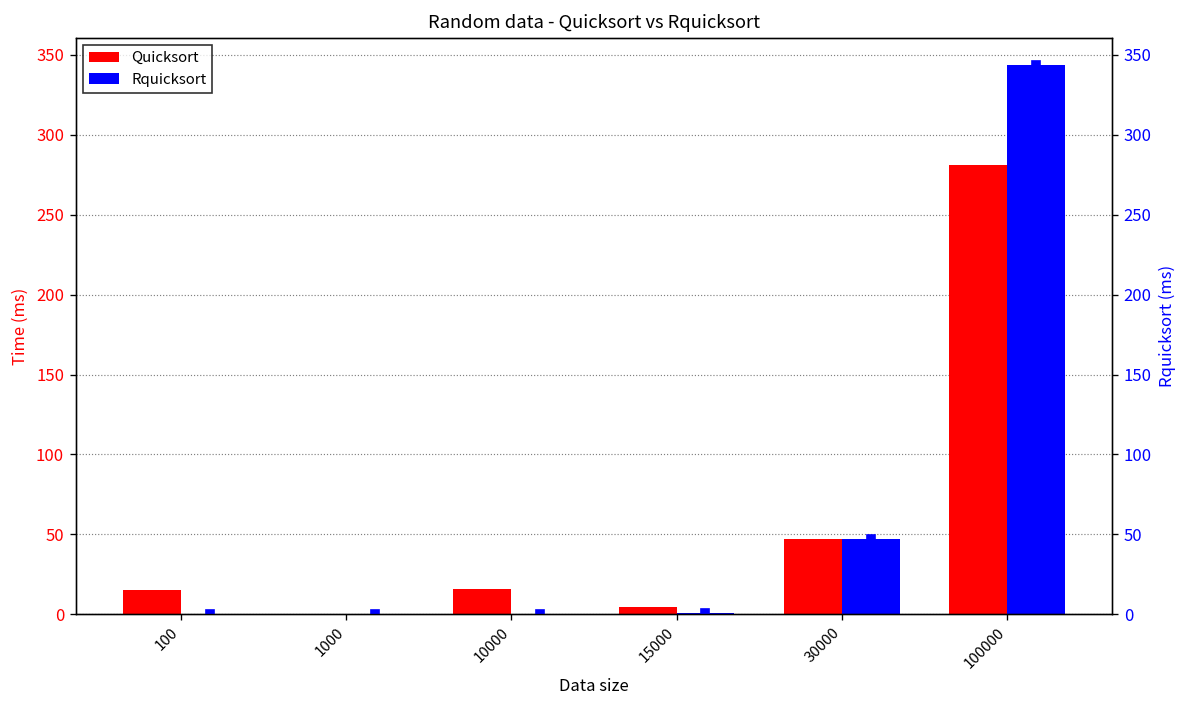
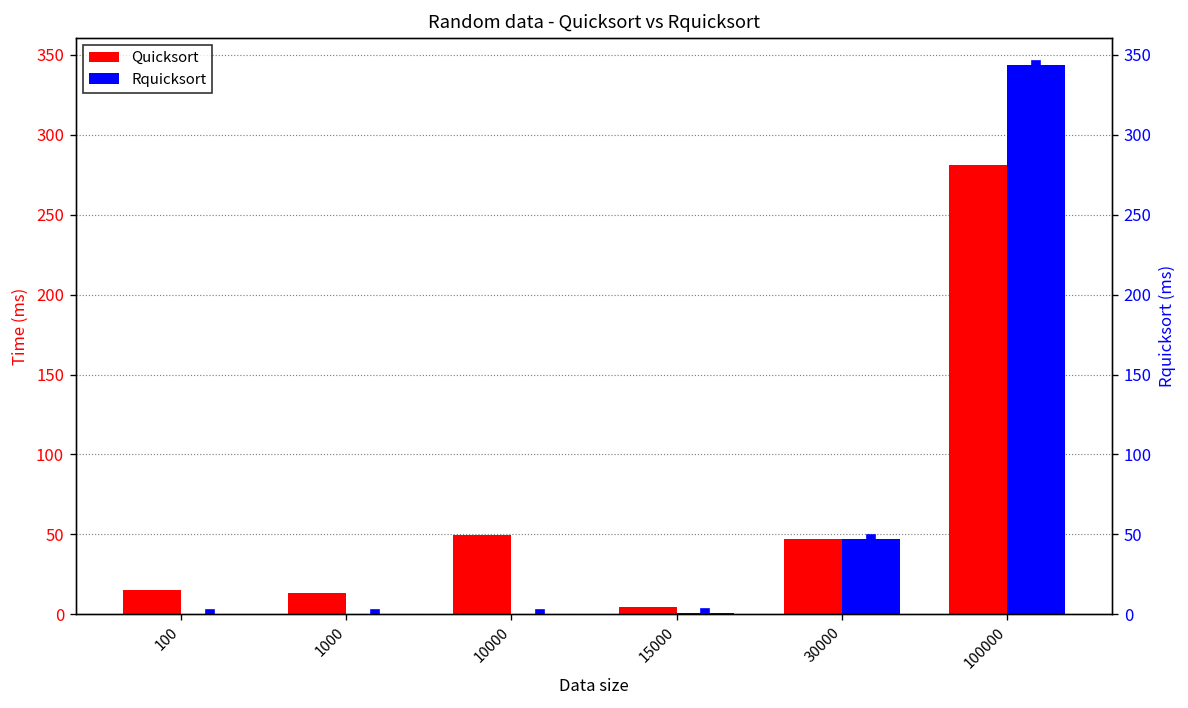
Quicksort, 1000: 0 -> 13
Quicksort, 10000: 16 -> 49
